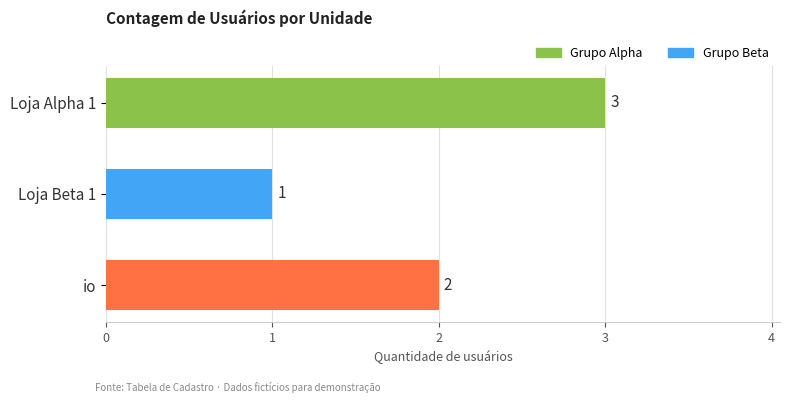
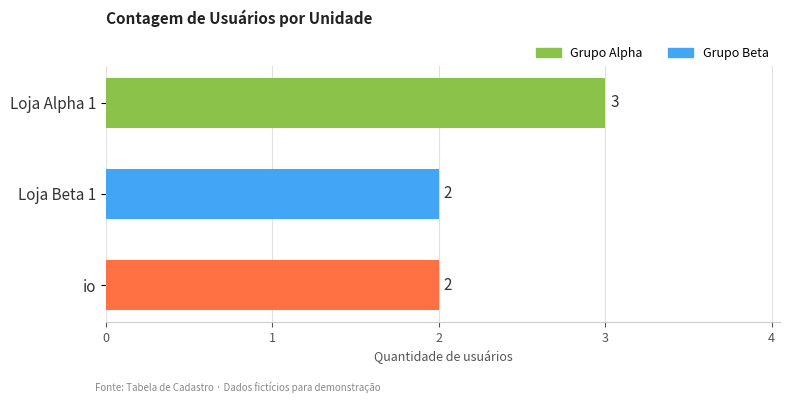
Loja Beta 1: 1 -> 2
